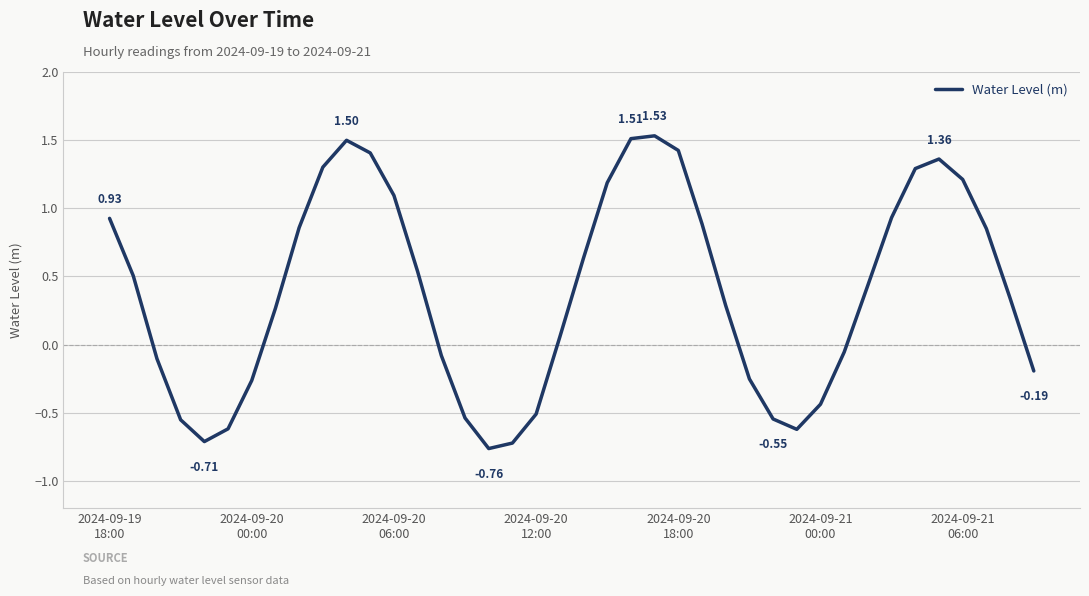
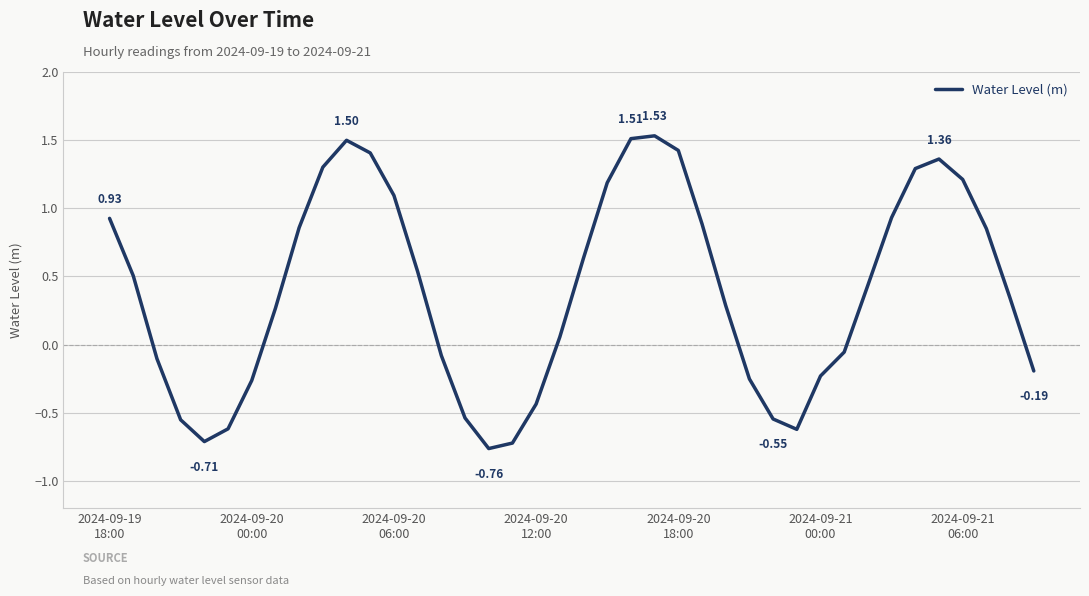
2024-09-20 12:00: -0.51 -> -0.44
2024-09-21 00:00: -0.44 -> -0.23
